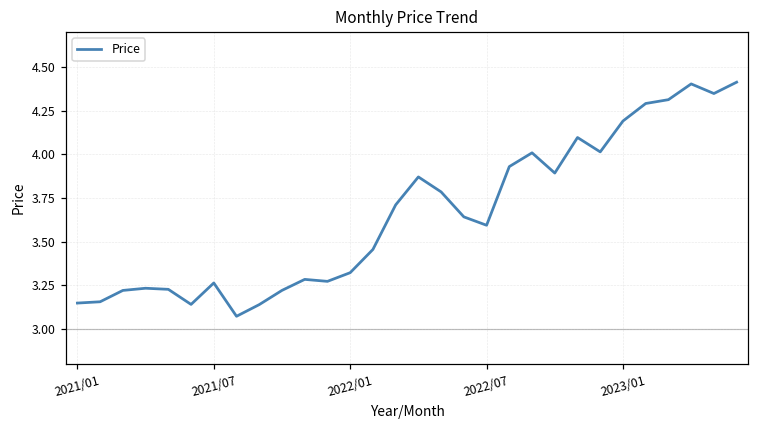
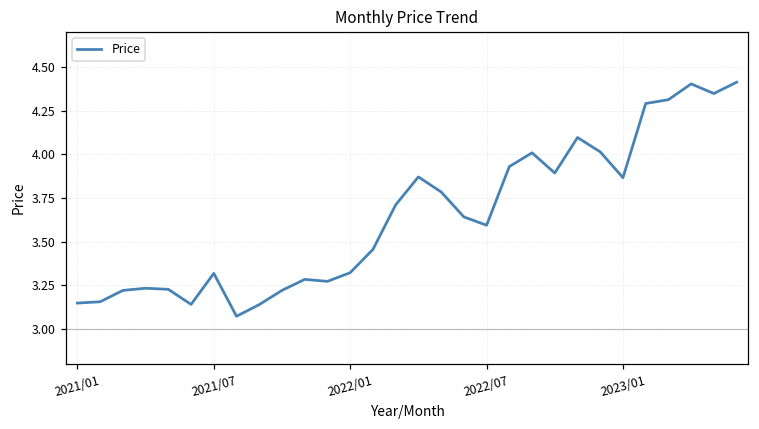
2021/07: 3.26 -> 3.32
2023/01: 4.19 -> 3.87
